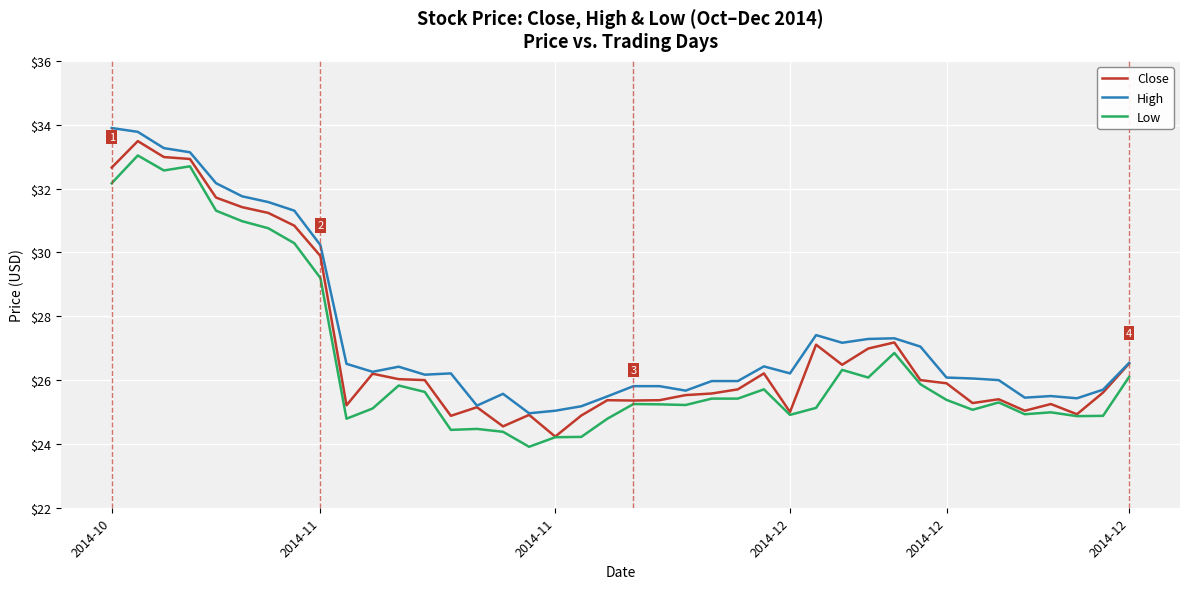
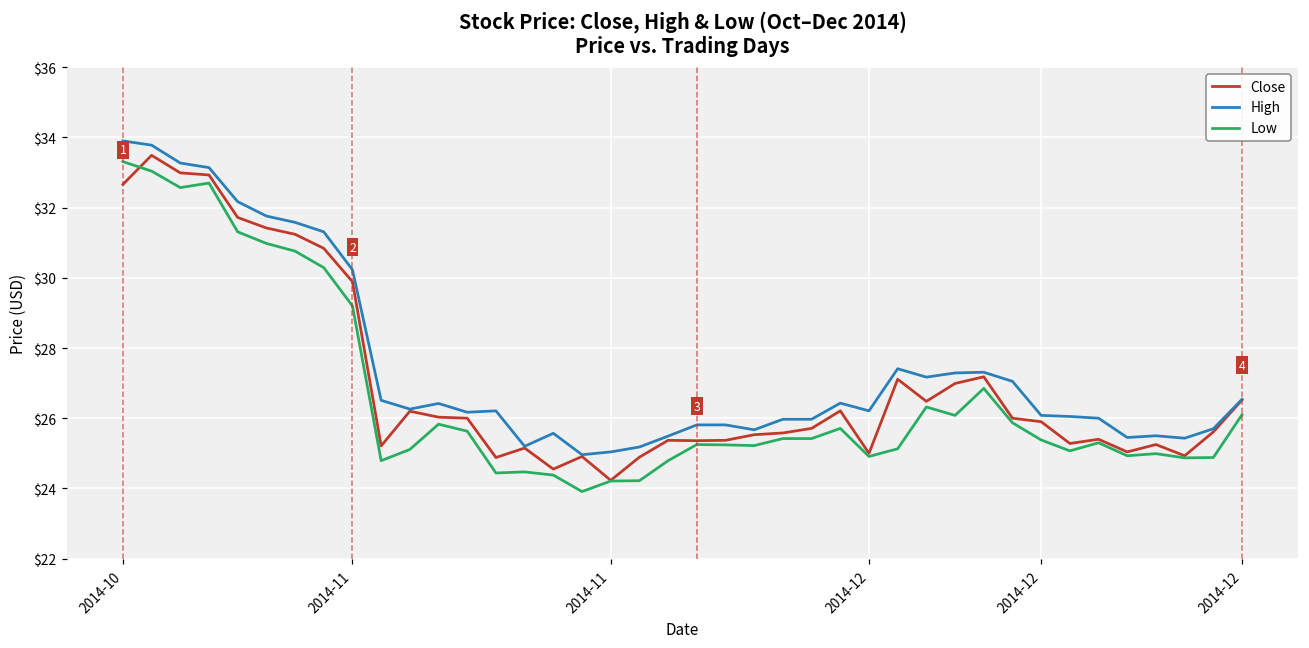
Low, 2014-10: $32.2 -> $33.3
